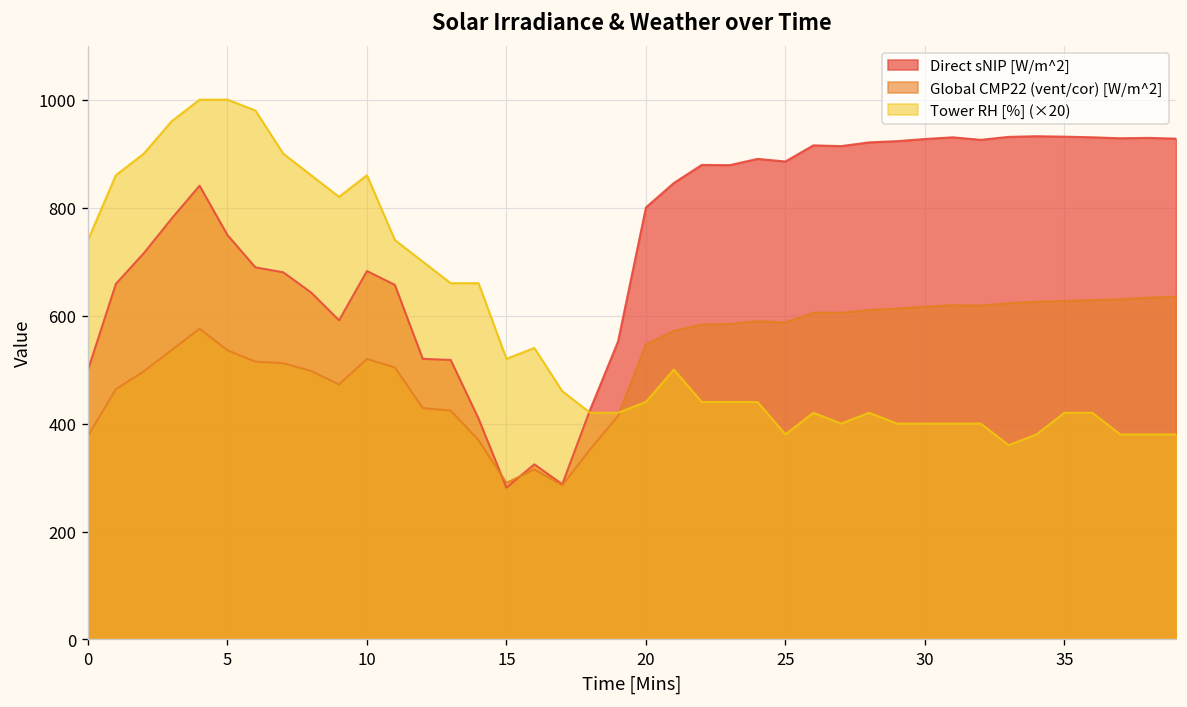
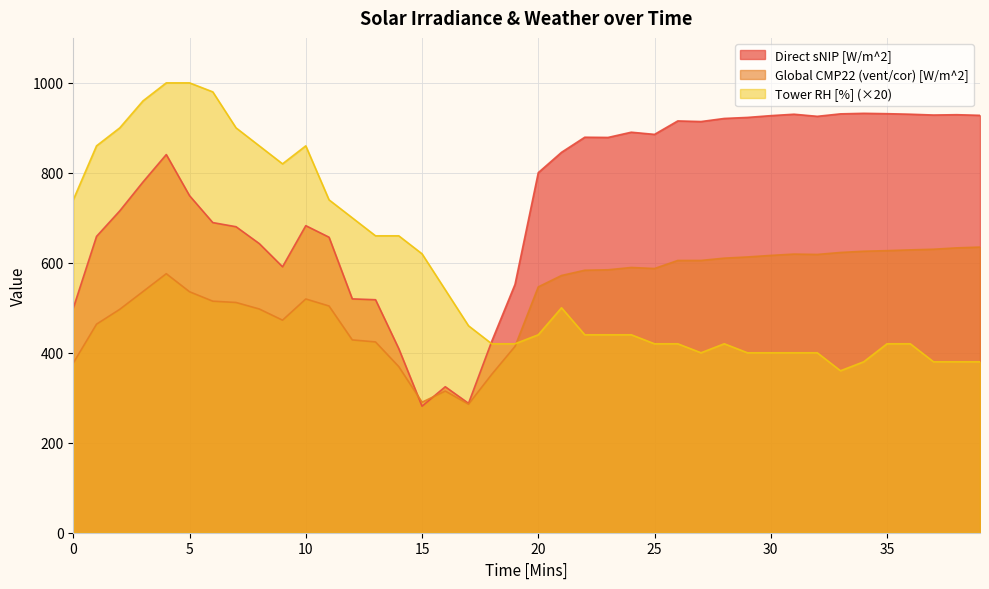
Tower RH [%] (×20), 15: 520 -> 620
Tower RH [%] (×20), 25: 380 -> 420
